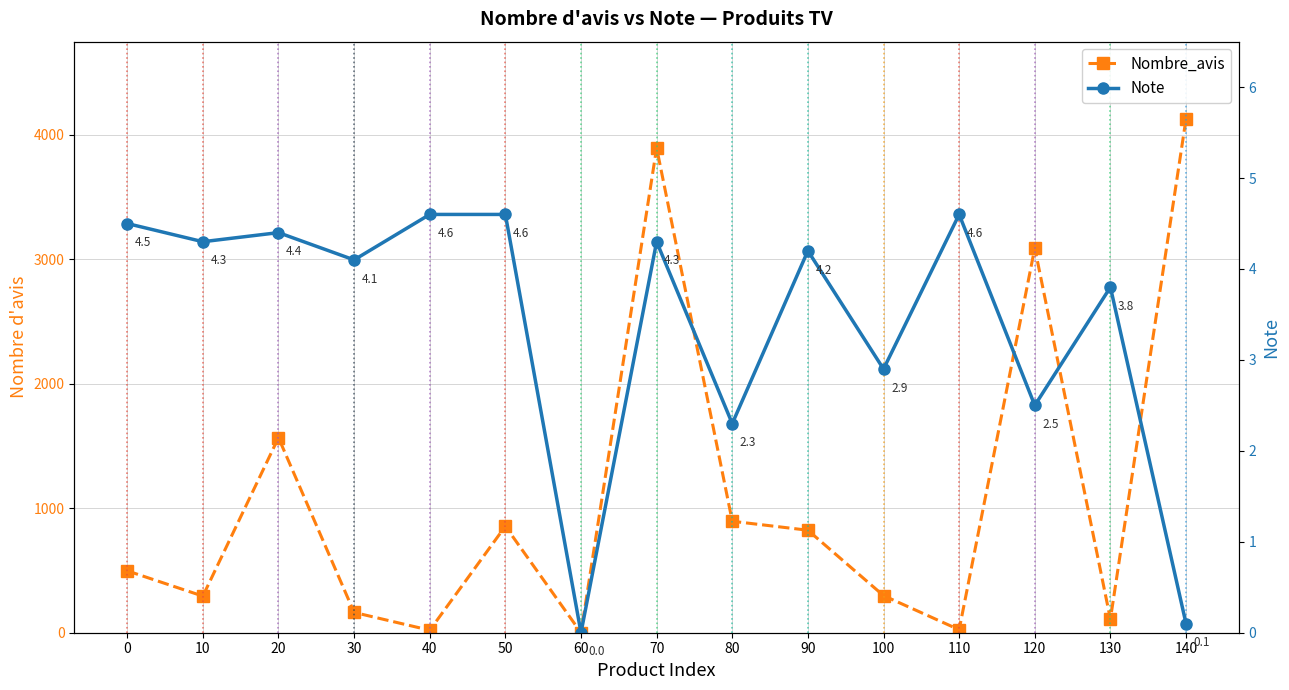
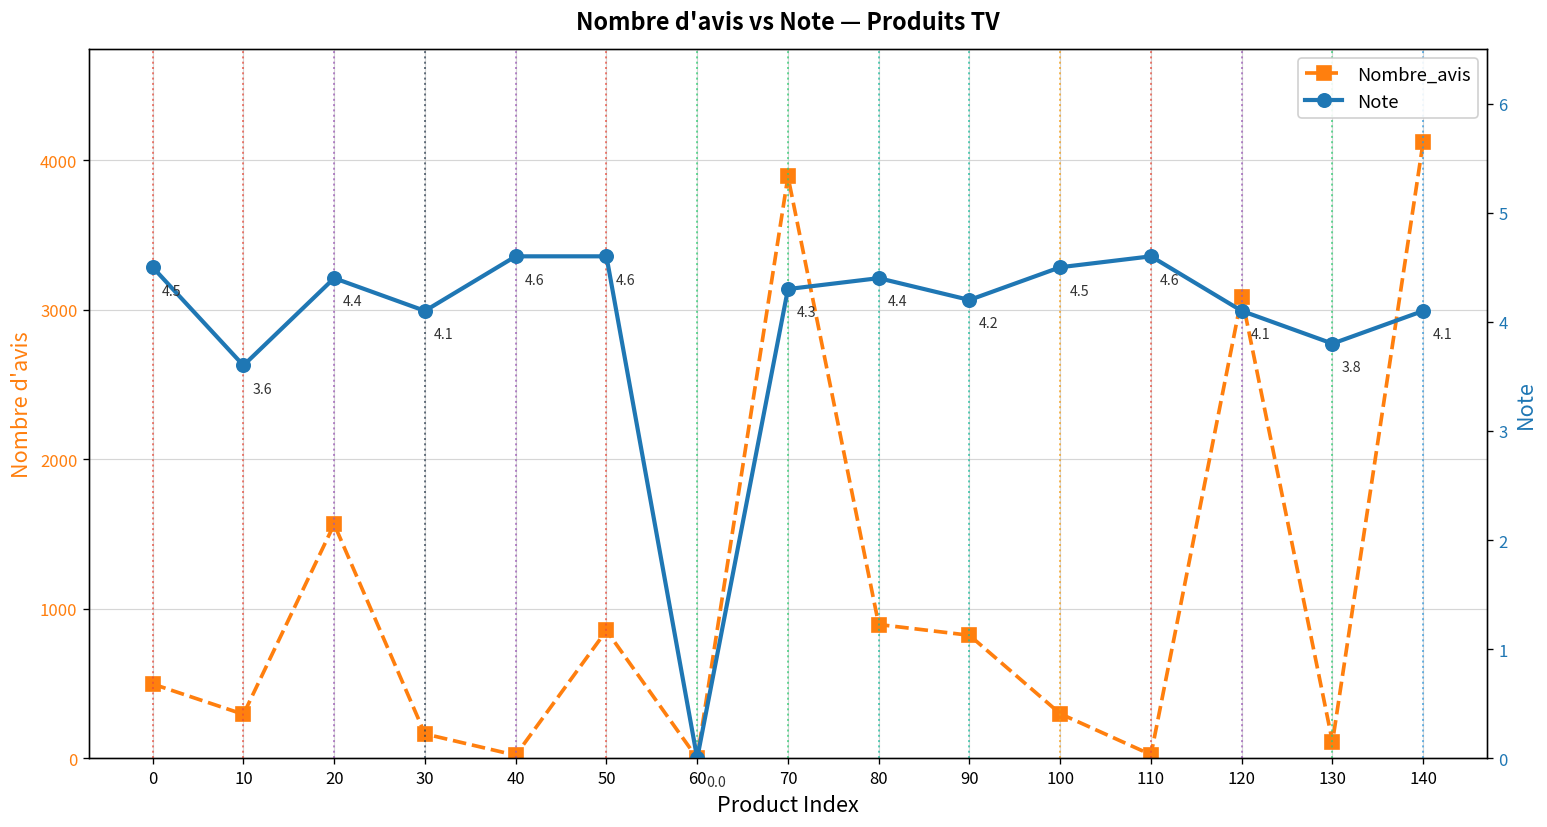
Note, 10: 4.3 -> 3.6
Note, 80: 2.3 -> 4.4
Note, 100: 2.9 -> 4.5
Note, 120: 2.5 -> 4.1
Note, 140: 0.1 -> 4.1
